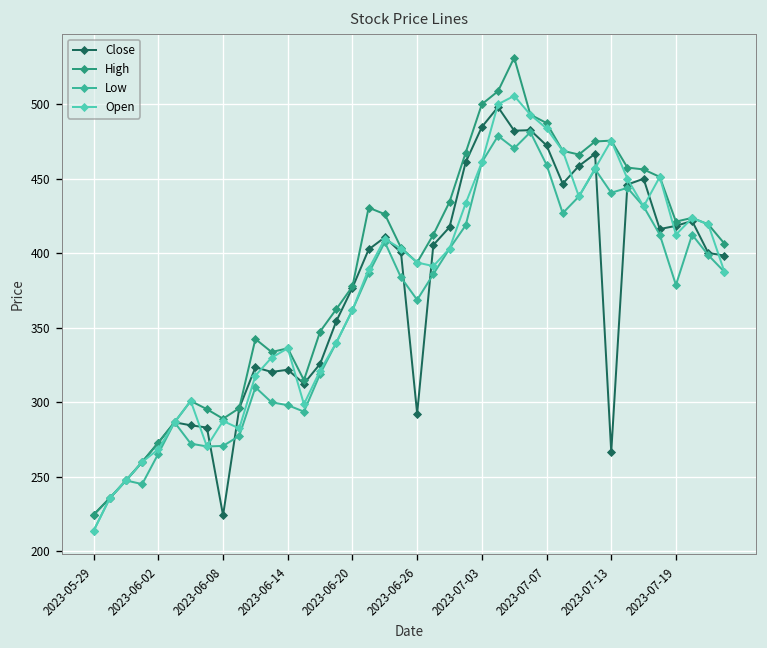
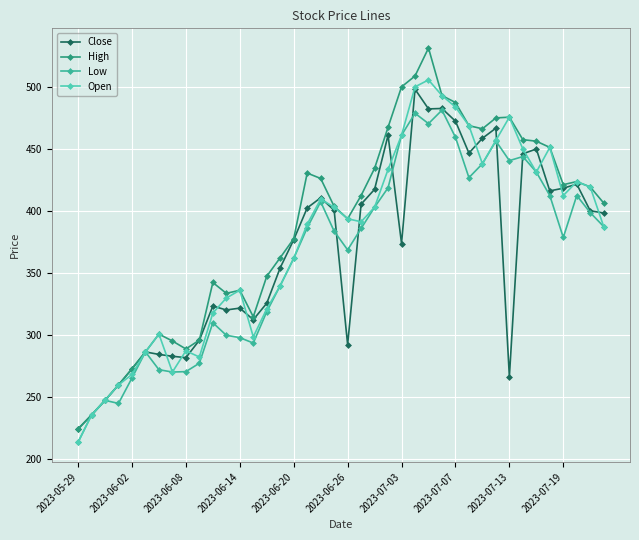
Close, 2023-06-08: 224 -> 282
Close, 2023-07-03: 485 -> 374
